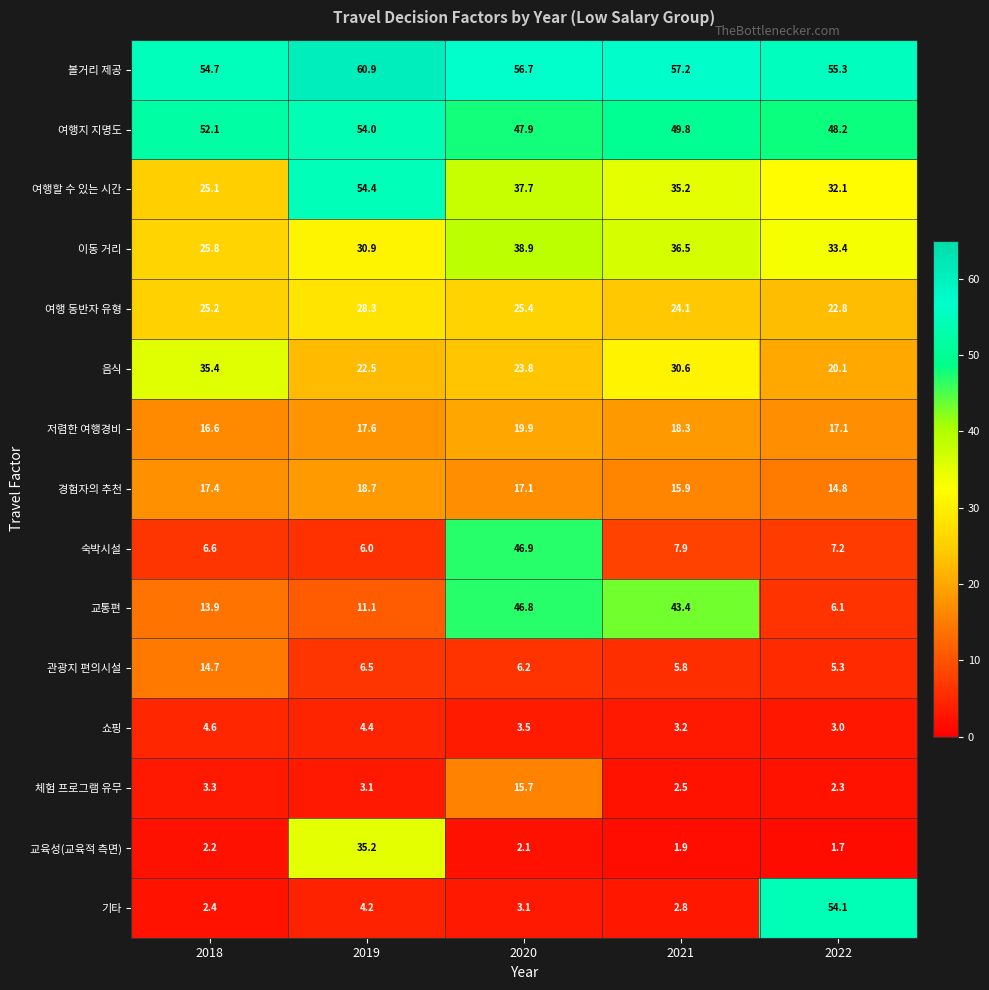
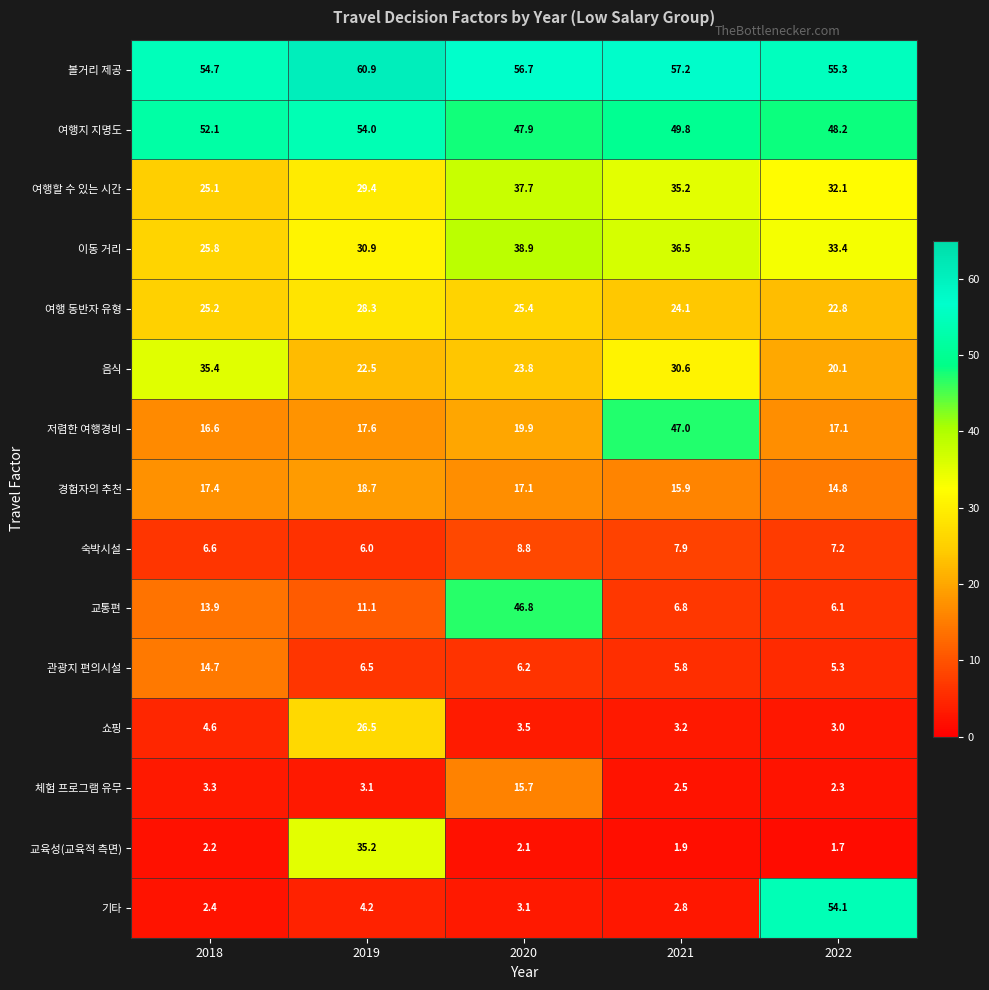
여행할 수 있는 시간, 2019: 54.4 -> 29.4
저렴한 여행경비, 2021: 18.3 -> 47.0
숙박시설, 2020: 46.9 -> 8.8
교통편, 2021: 43.4 -> 6.8
쇼핑, 2019: 4.4 -> 26.5
